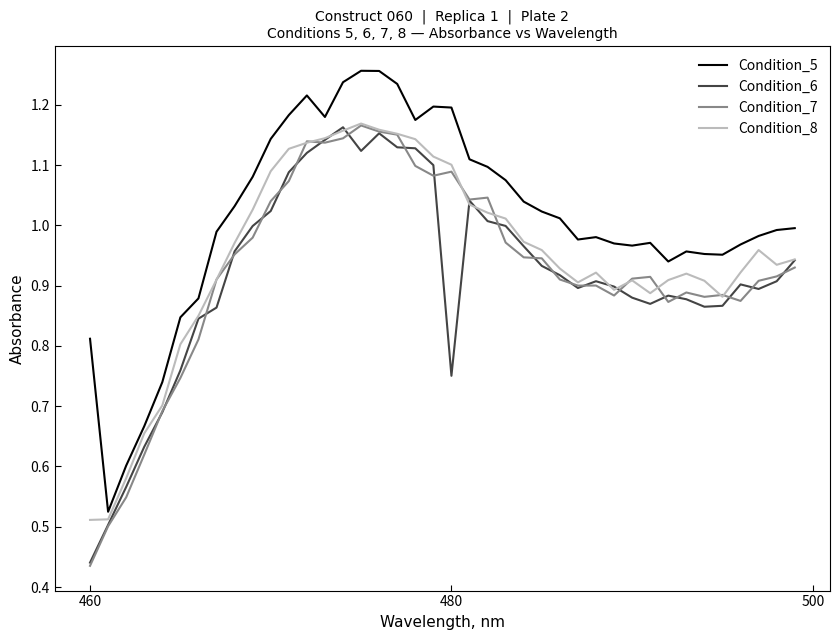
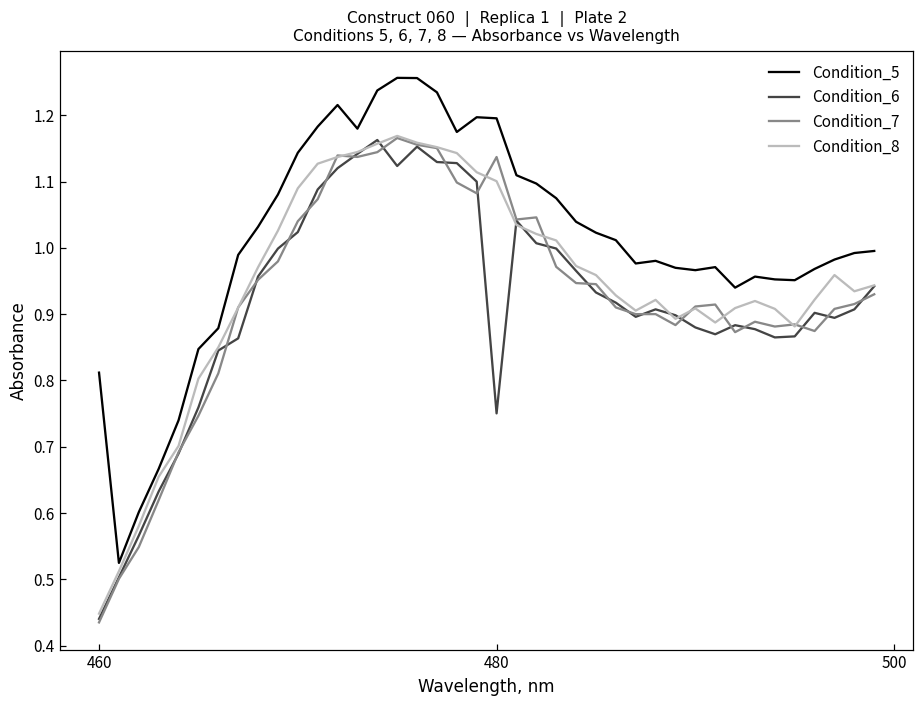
Condition_8, 460: 0.51 -> 0.45
Condition_7, 480: 1.09 -> 1.14
